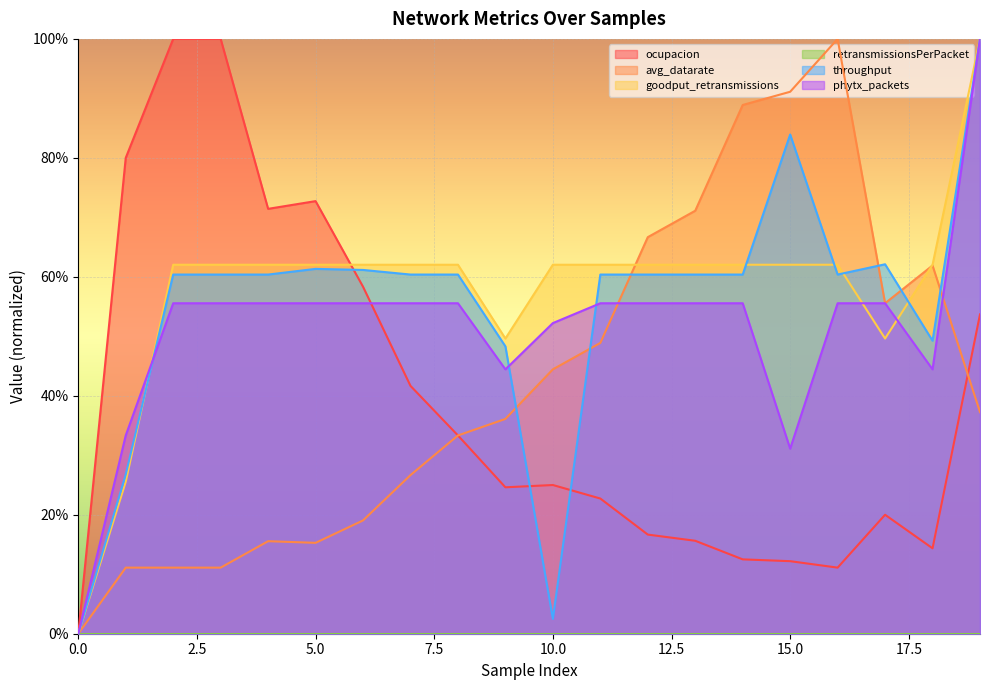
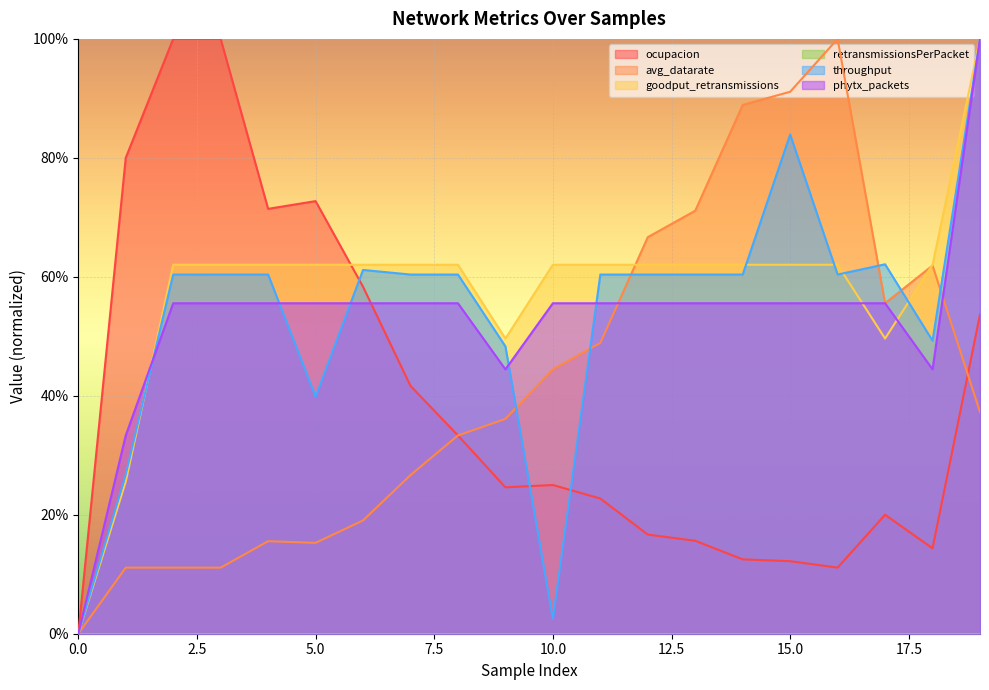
throughput, 5.0: 61% -> 40%
phytx_packets, 10.0: 52% -> 56%
phytx_packets, 15.0: 31% -> 56%
